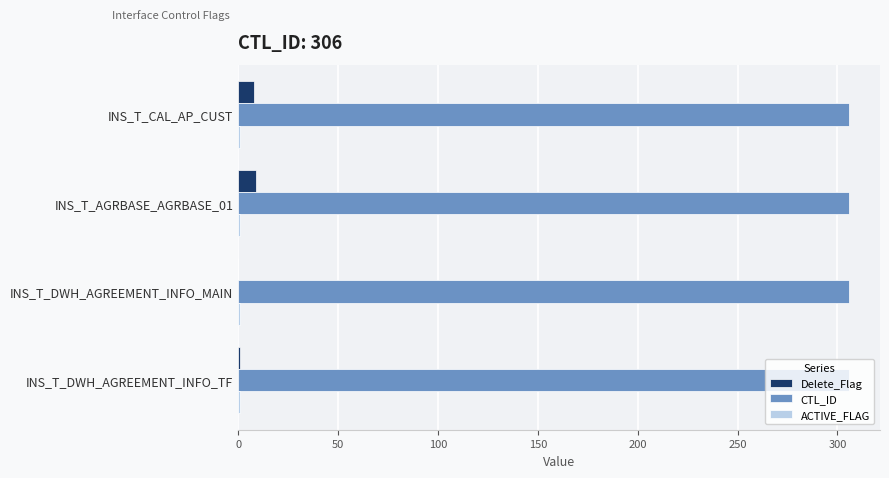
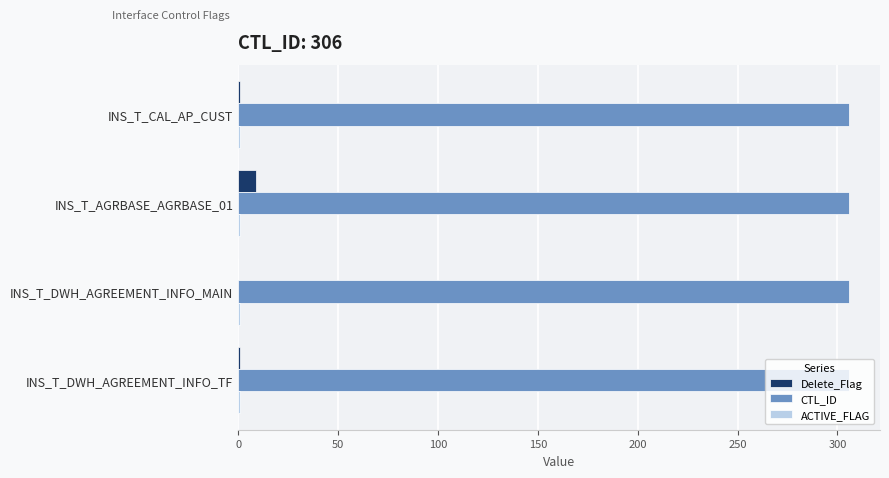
Delete_Flag, INS_T_CAL_AP_CUST: 8 -> 1
